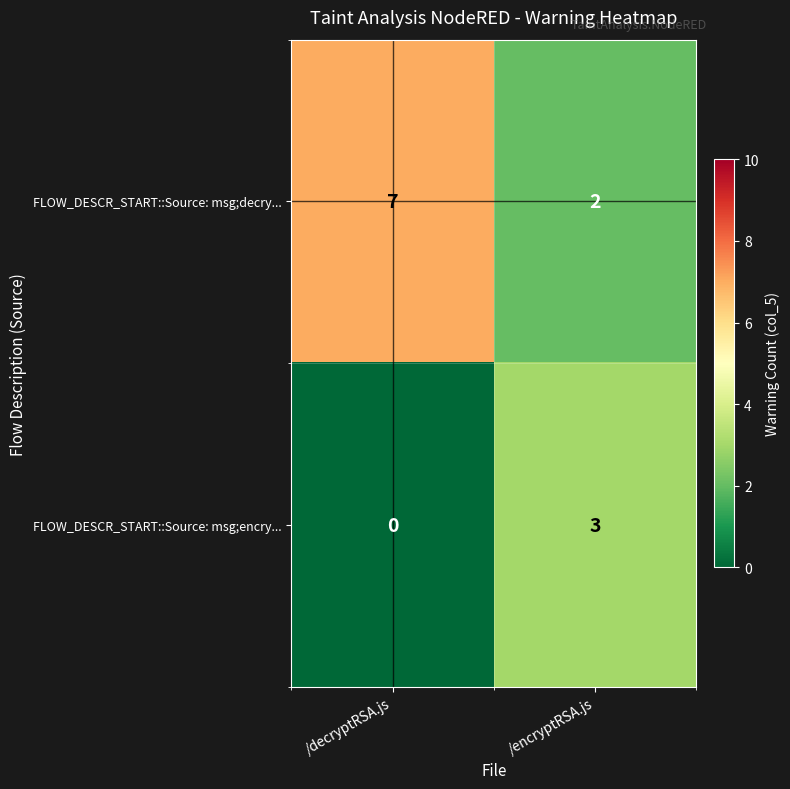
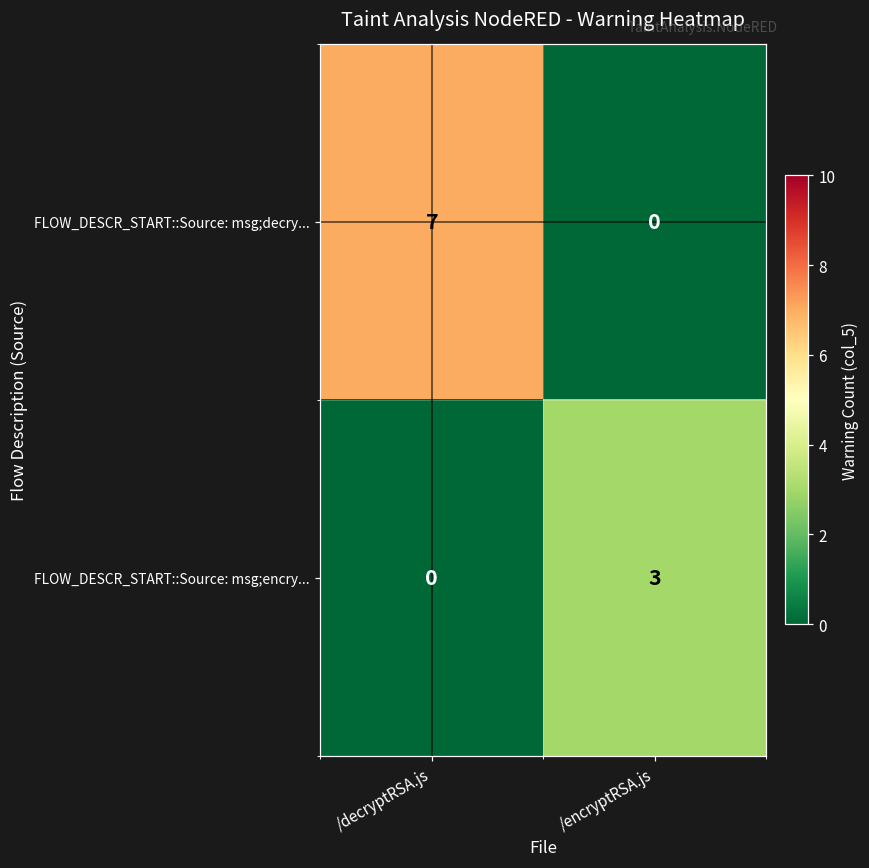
FLOW_DESCR_START::Source: msg;decry..., /encryptRSA.js: 2 -> 0
